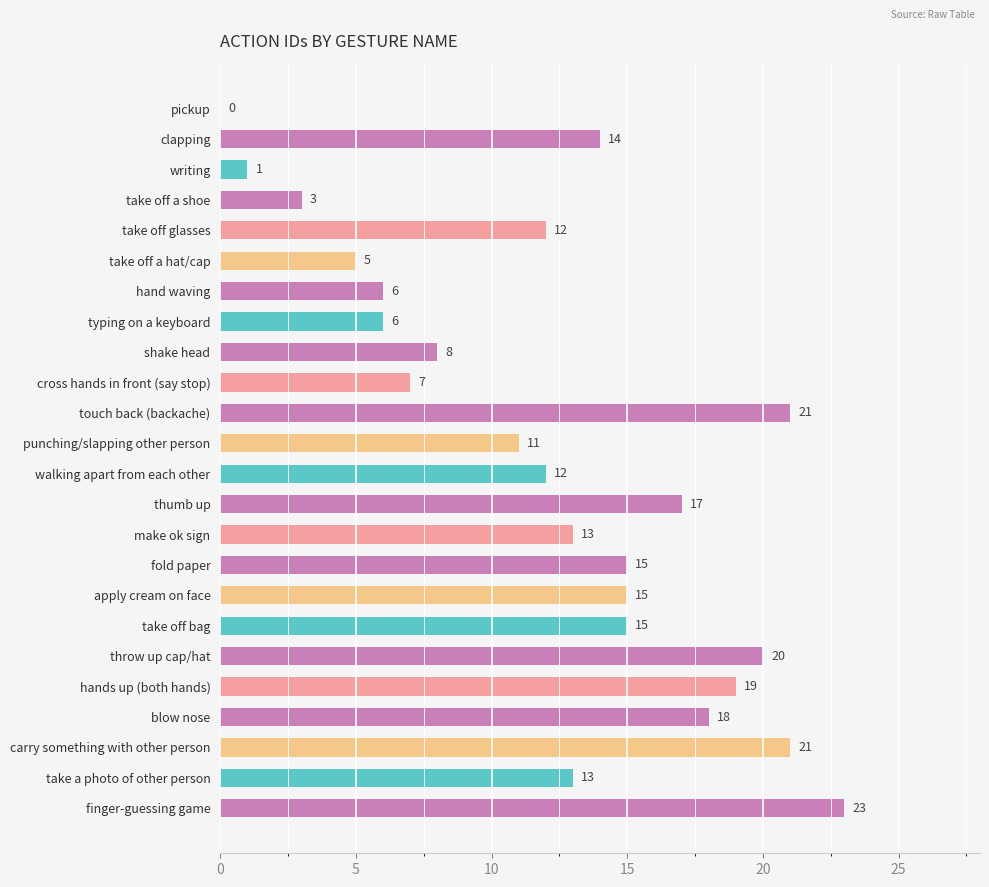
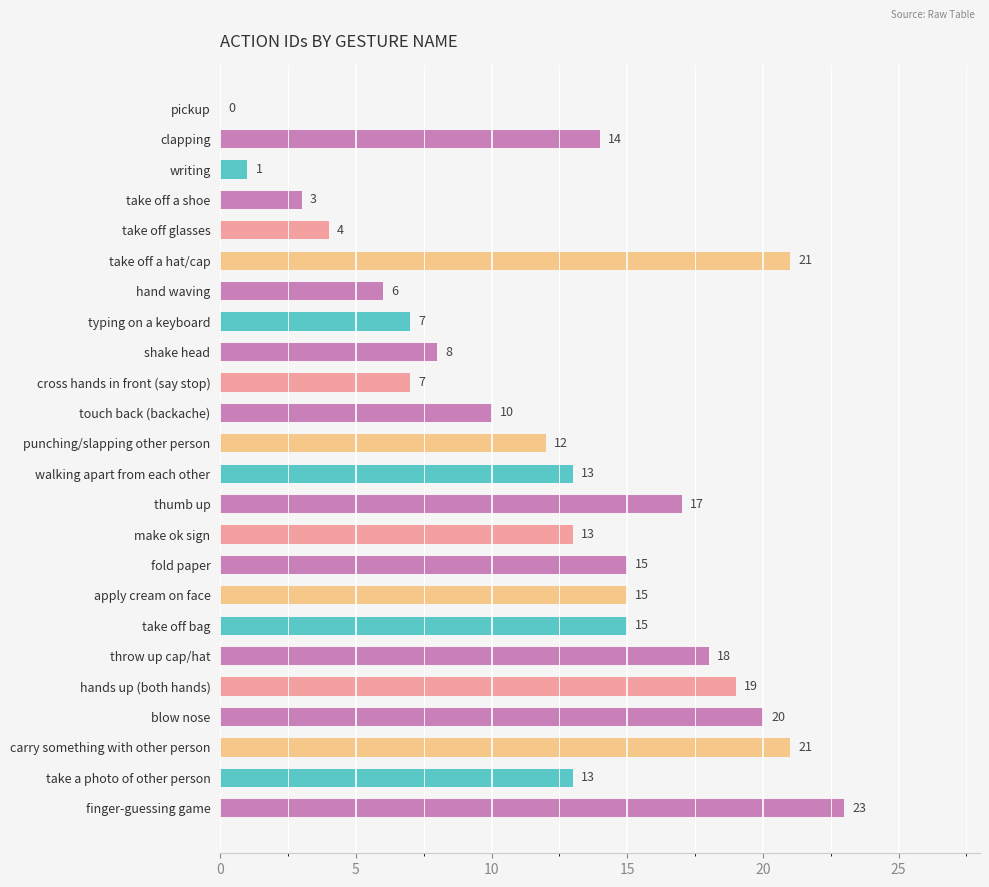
take off glasses: 12 -> 4
take off a hat/cap: 5 -> 21
typing on a keyboard: 6 -> 7
touch back (backache): 21 -> 10
punching/slapping other person: 11 -> 12
walking apart from each other: 12 -> 13
throw up cap/hat: 20 -> 18
blow nose: 18 -> 20
